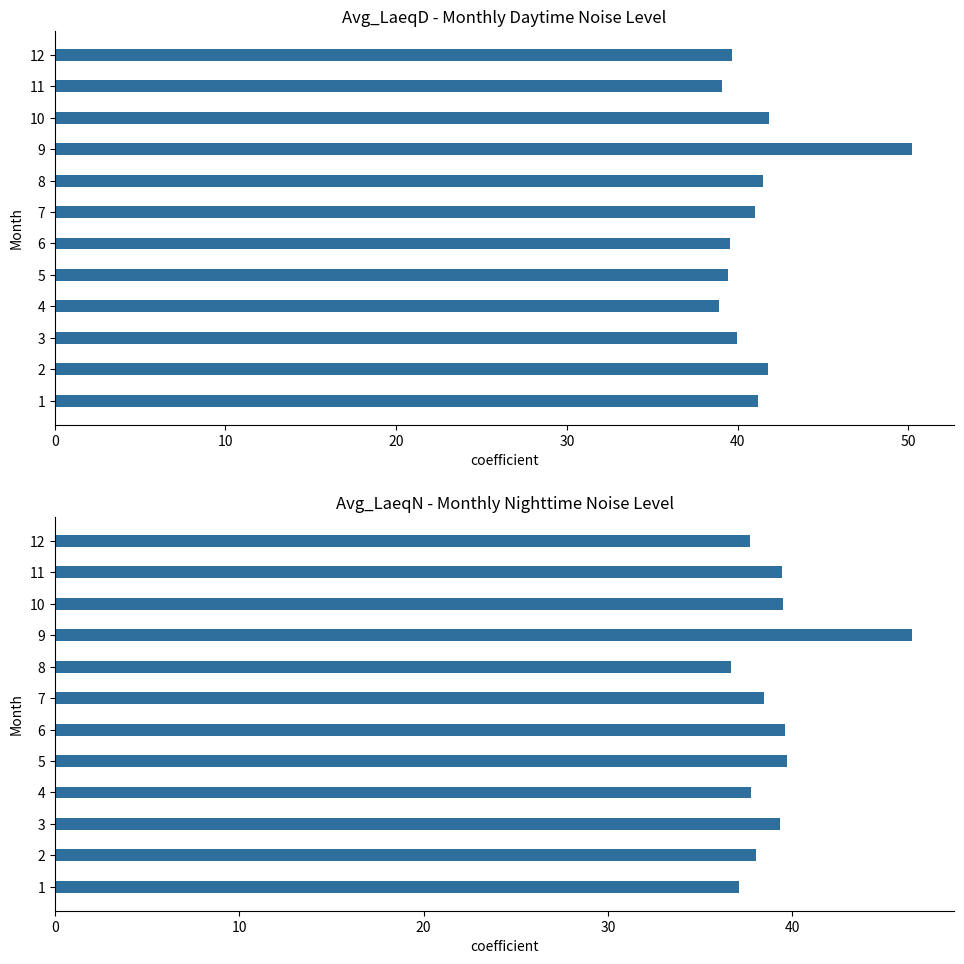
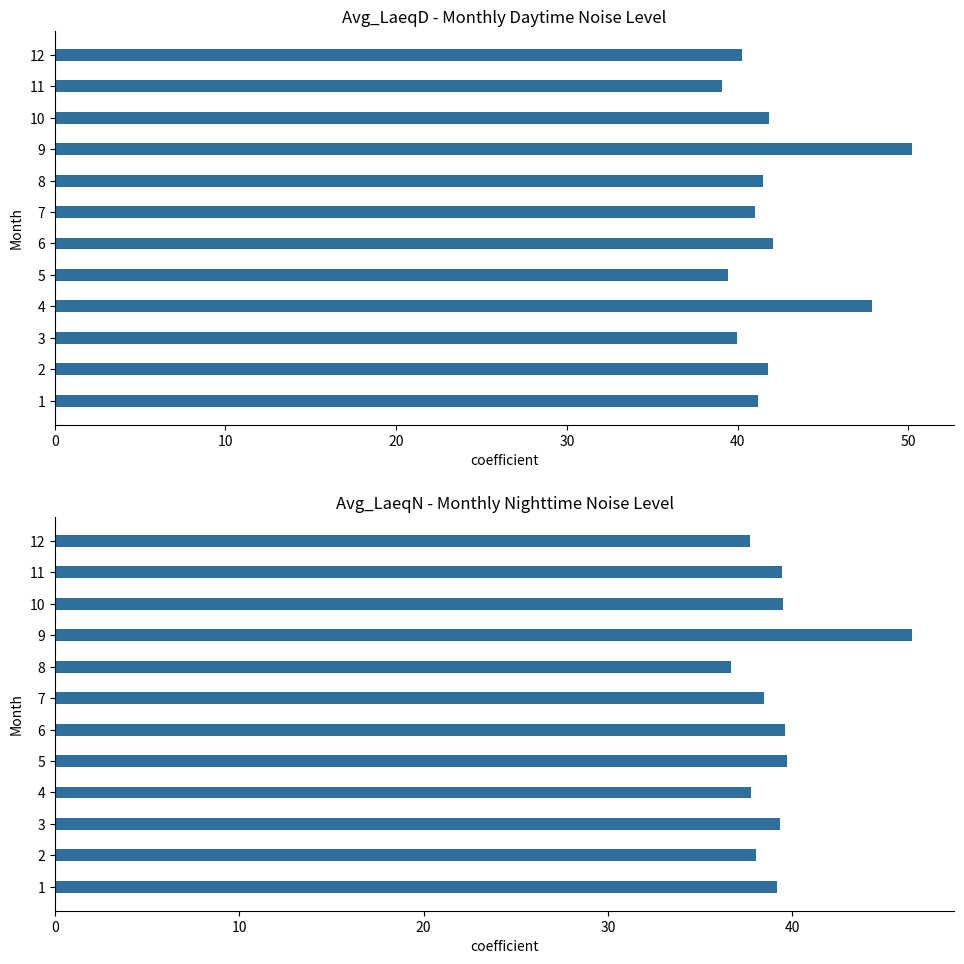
Avg_LaeqD - Monthly Daytime Noise Level, 12: 39.7 -> 40.3
Avg_LaeqD - Monthly Daytime Noise Level, 6: 39.5 -> 42.1
Avg_LaeqD - Monthly Daytime Noise Level, 4: 38.9 -> 47.9
Avg_LaeqN - Monthly Nighttime Noise Level, 1: 37.1 -> 39.2
